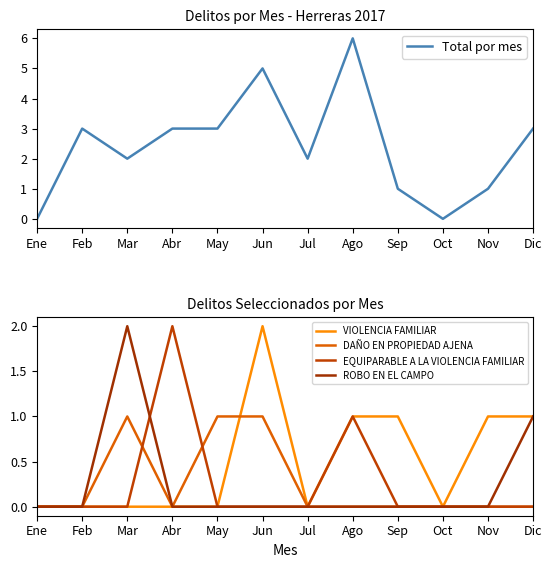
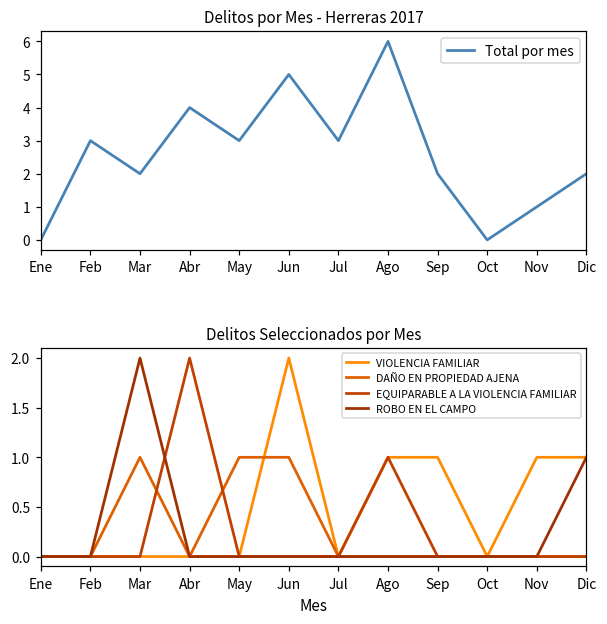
Delitos por Mes - Herreras 2017, Abr: 3 -> 4
Delitos por Mes - Herreras 2017, Jul: 2 -> 3
Delitos por Mes - Herreras 2017, Sep: 1 -> 2
Delitos por Mes - Herreras 2017, Dic: 3 -> 2
